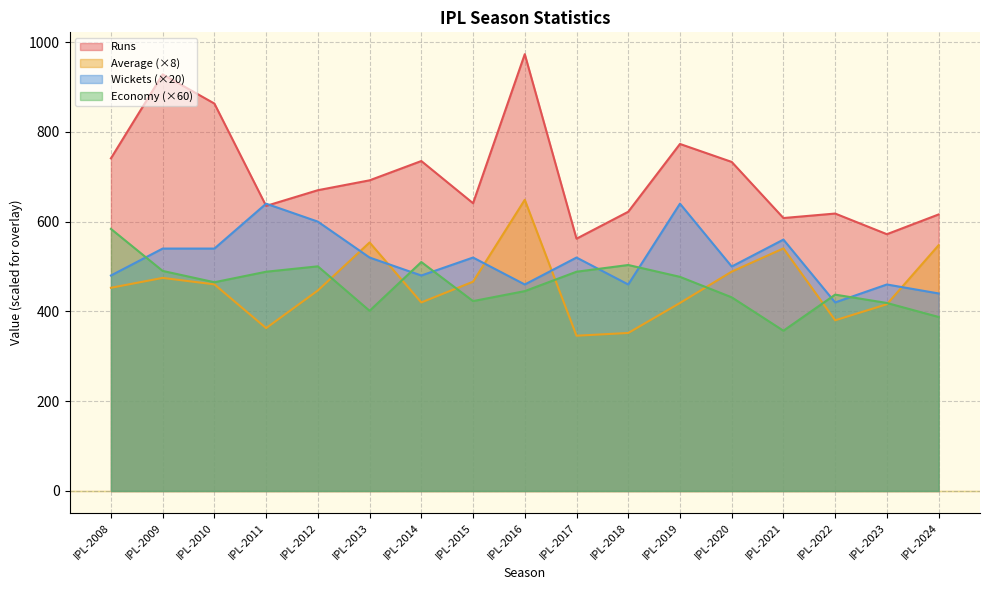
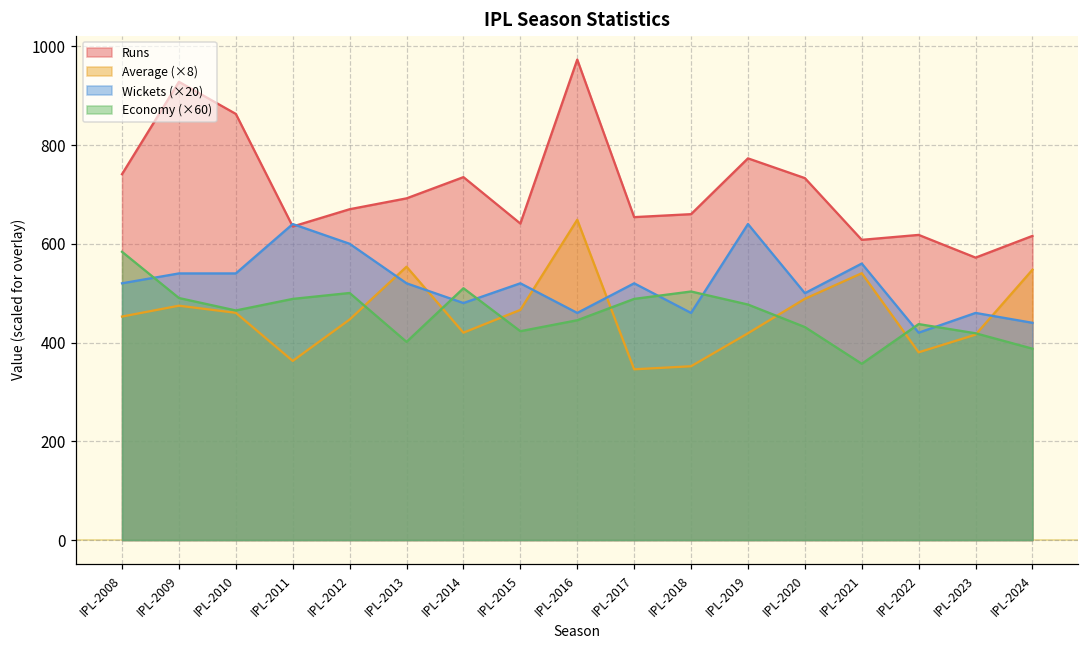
Wickets (×20), IPL-2008: 480 -> 520
Runs, IPL-2017: 560 -> 650
Runs, IPL-2018: 620 -> 660
